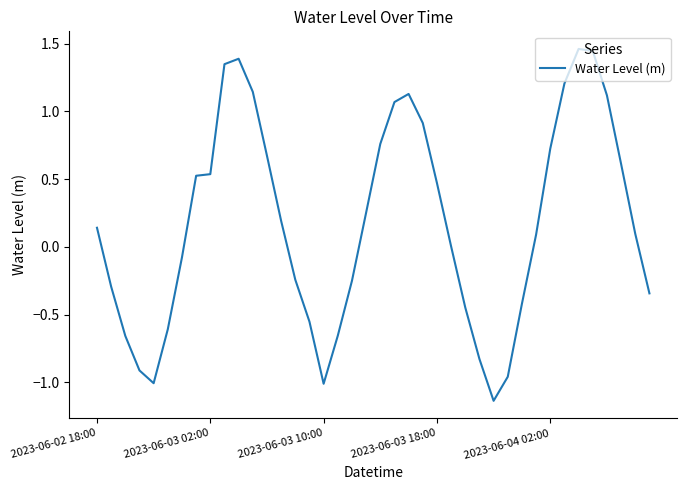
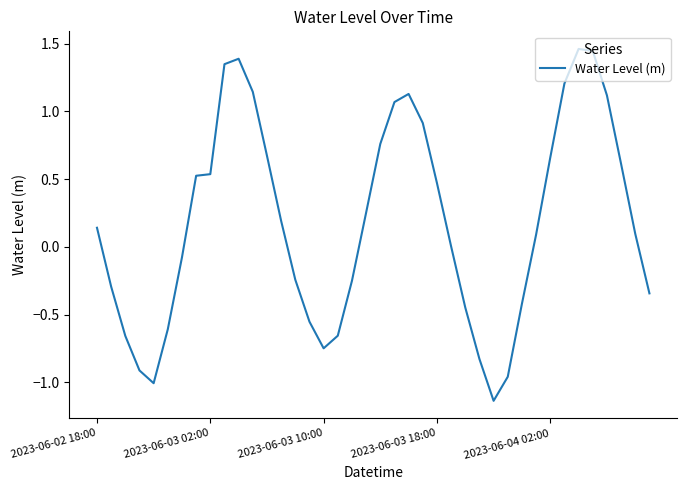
2023-06-03 10:00: -1.01 -> -0.75
2023-06-04 02:00: 0.72 -> 0.66
